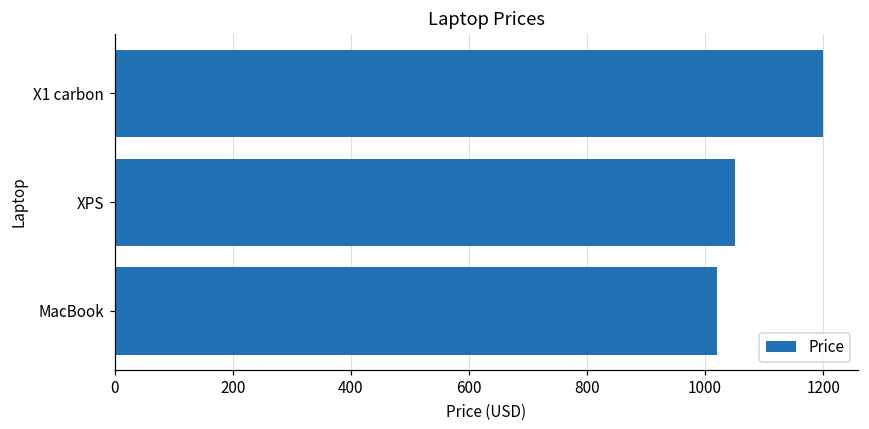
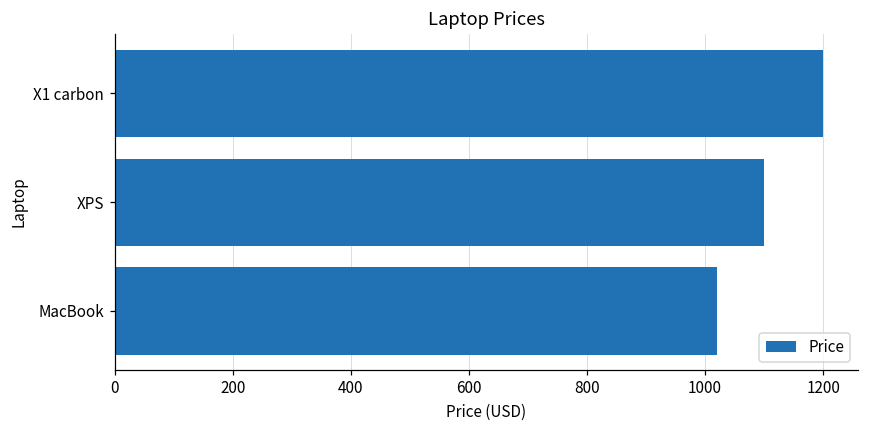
XPS: 1050 -> 1100
